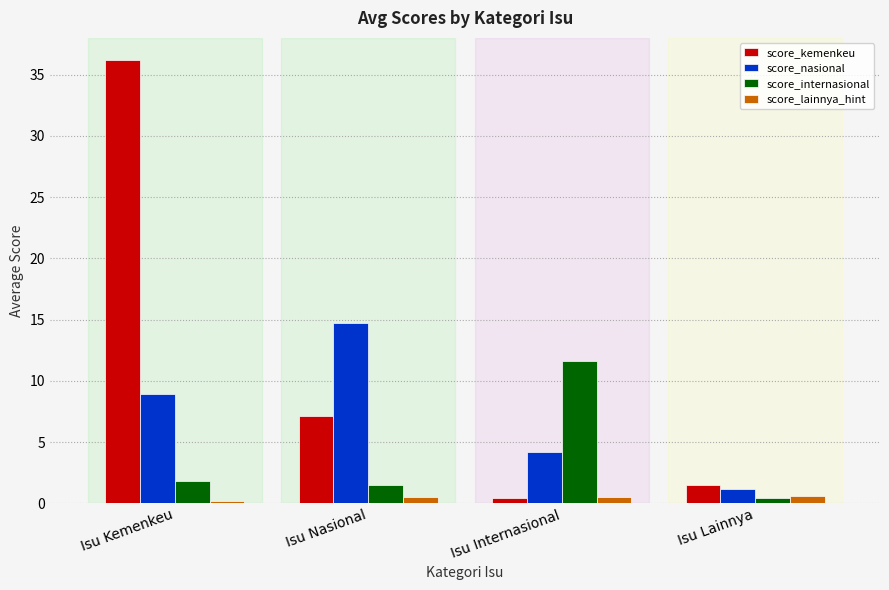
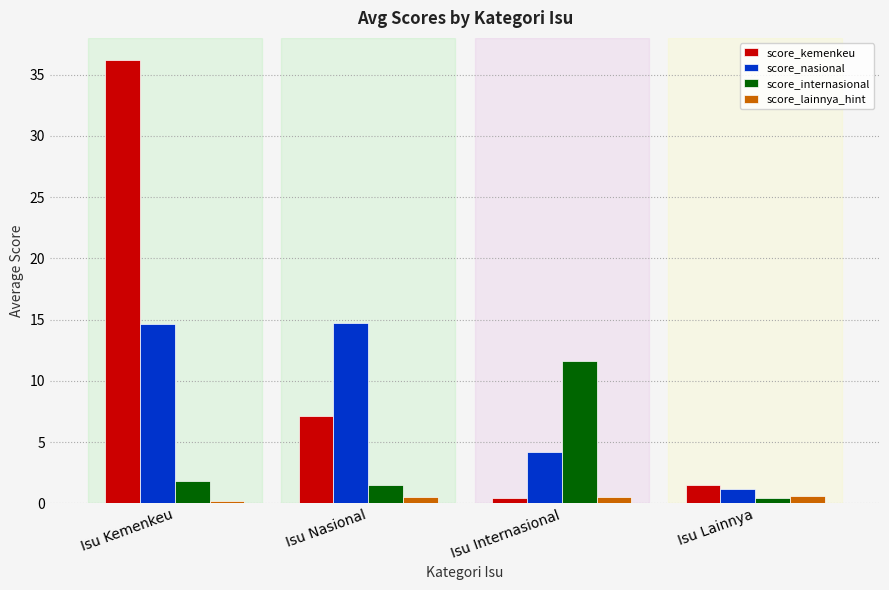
score_nasional, Isu Kemenkeu: 8.9 -> 14.6
